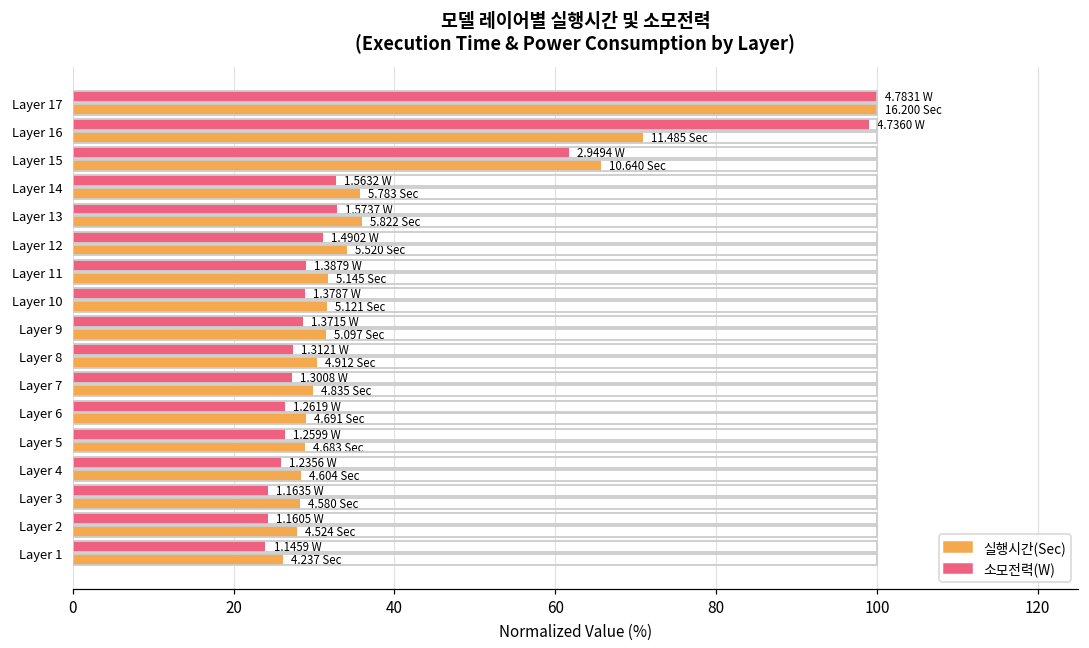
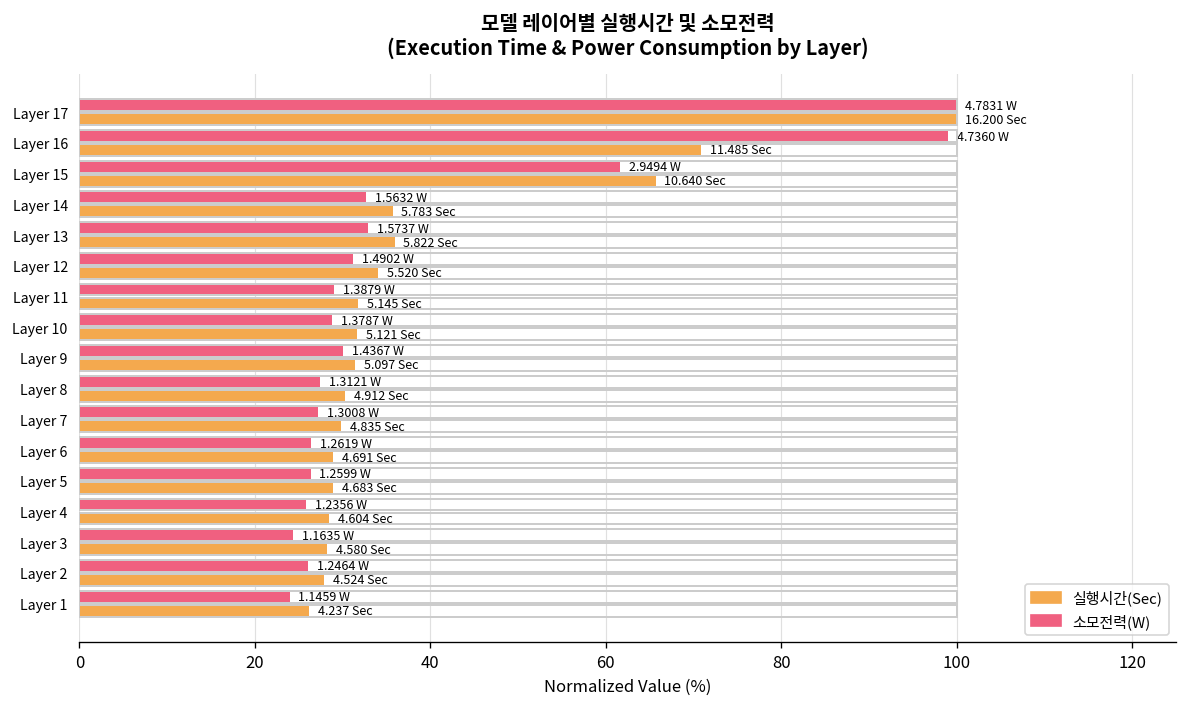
소모전력(W), Layer 9: 1.3715 -> 1.4367
소모전력(W), Layer 2: 1.1605 -> 1.2464
